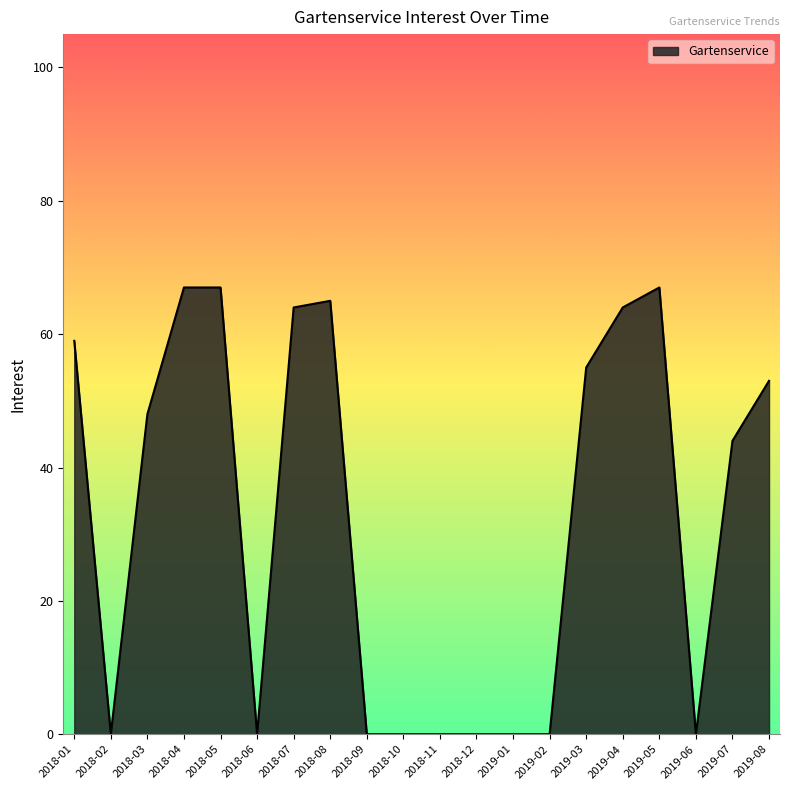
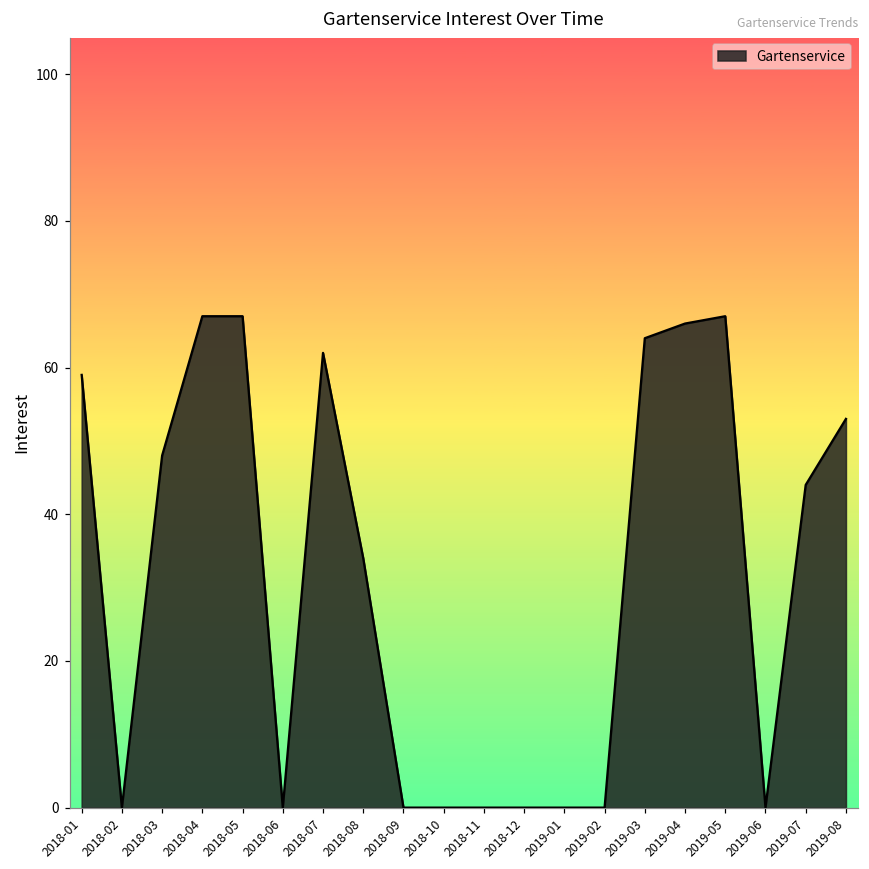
2018-07: 64 -> 62
2018-08: 65 -> 34
2019-03: 55 -> 64
2019-04: 64 -> 66
